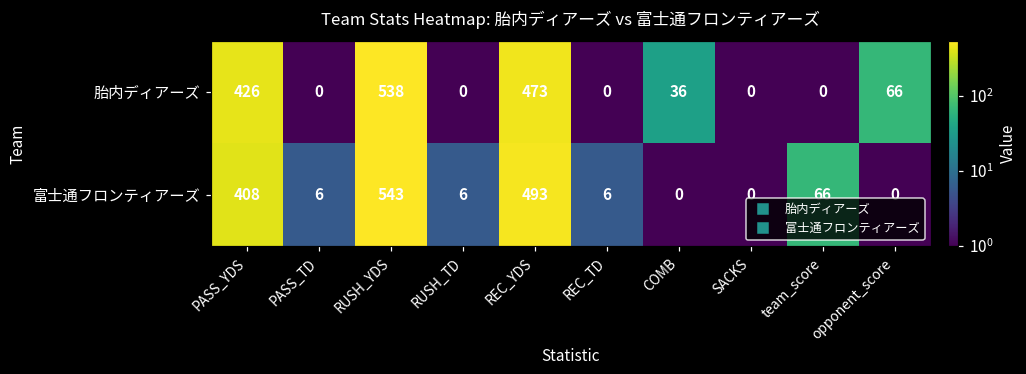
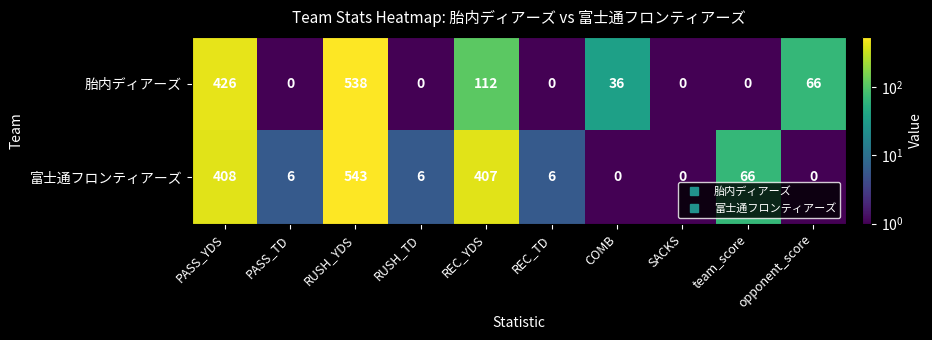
胎内ディアーズ, REC_YDS: 473 -> 112
富士通フロンティアーズ, REC_YDS: 493 -> 407
